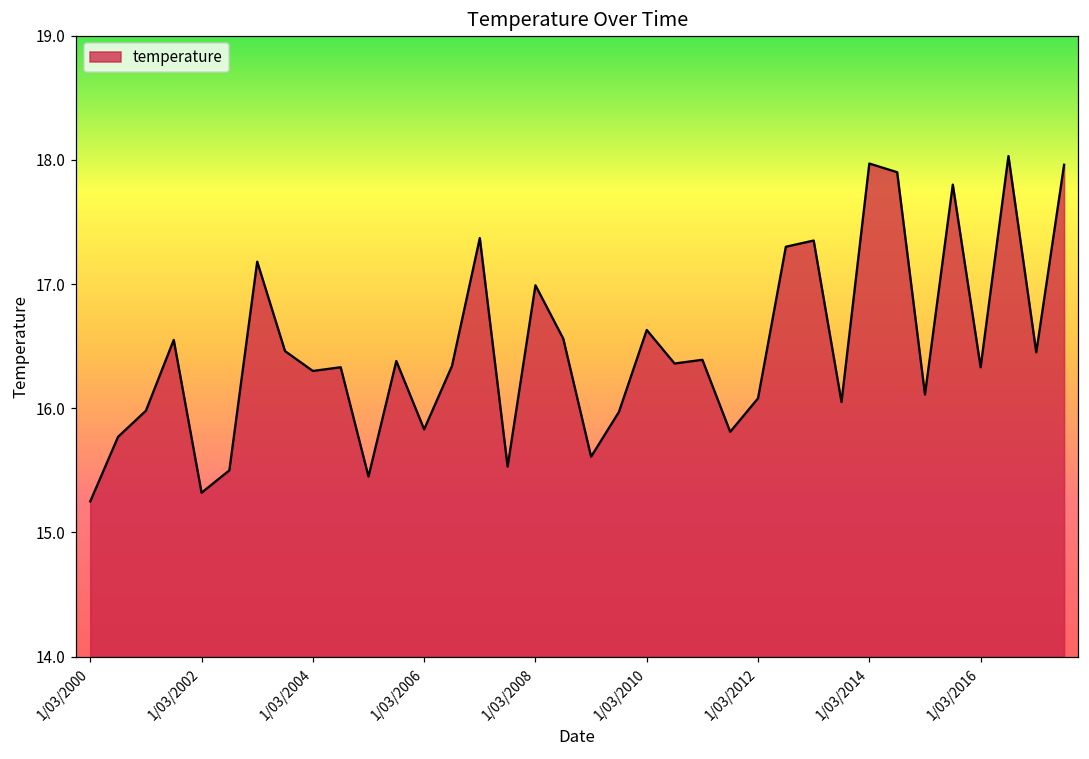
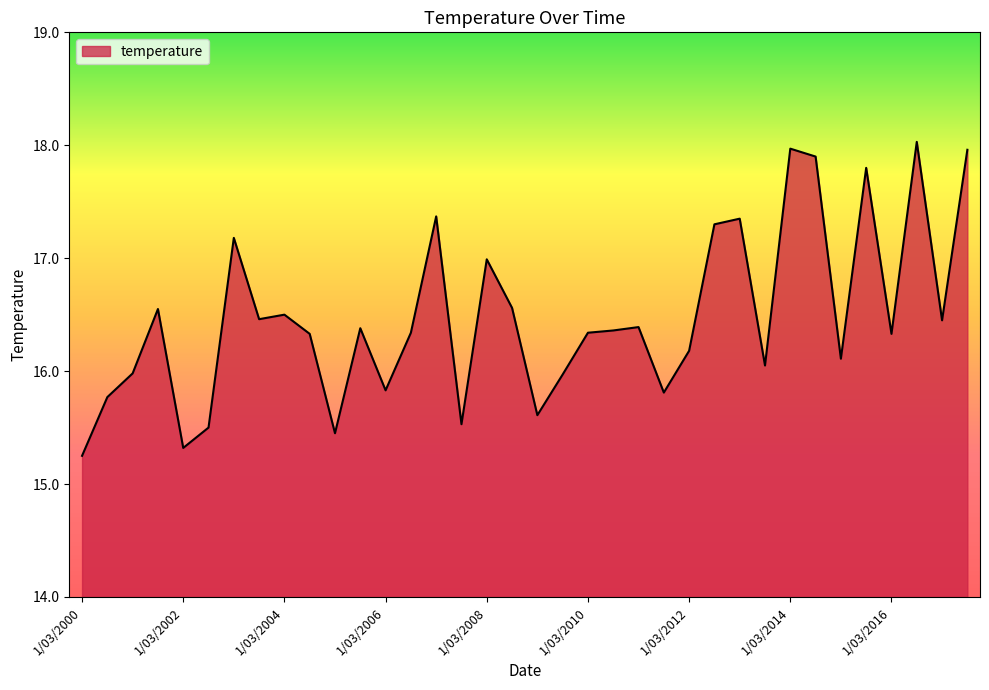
1/03/2004: 16.3 -> 16.5
1/03/2010: 16.63 -> 16.34
1/03/2012: 16.08 -> 16.18
